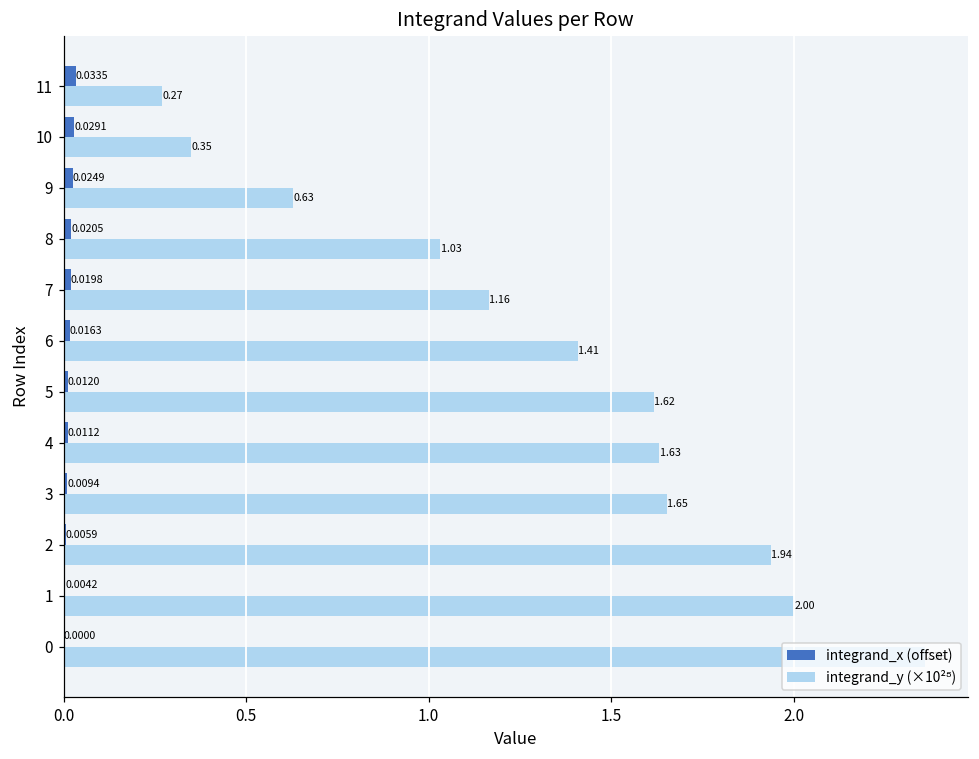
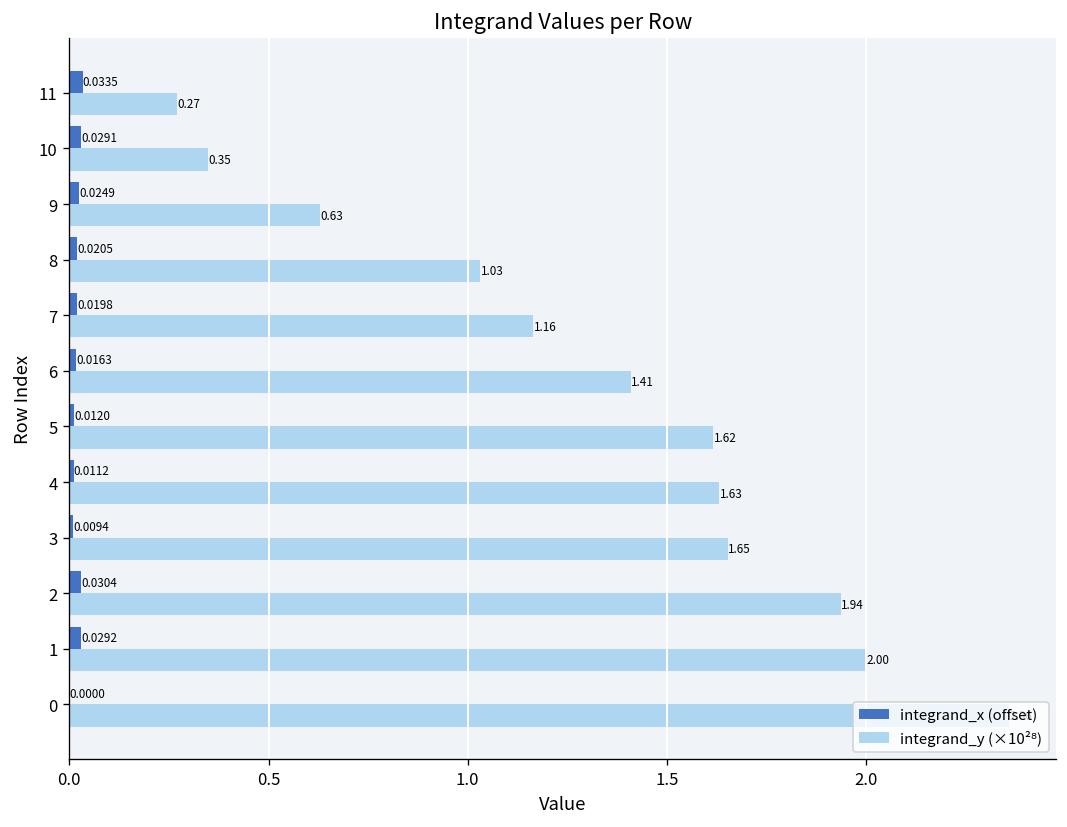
integrand_x (offset), 2: 0.0059 -> 0.0304
integrand_x (offset), 1: 0.0042 -> 0.0292
